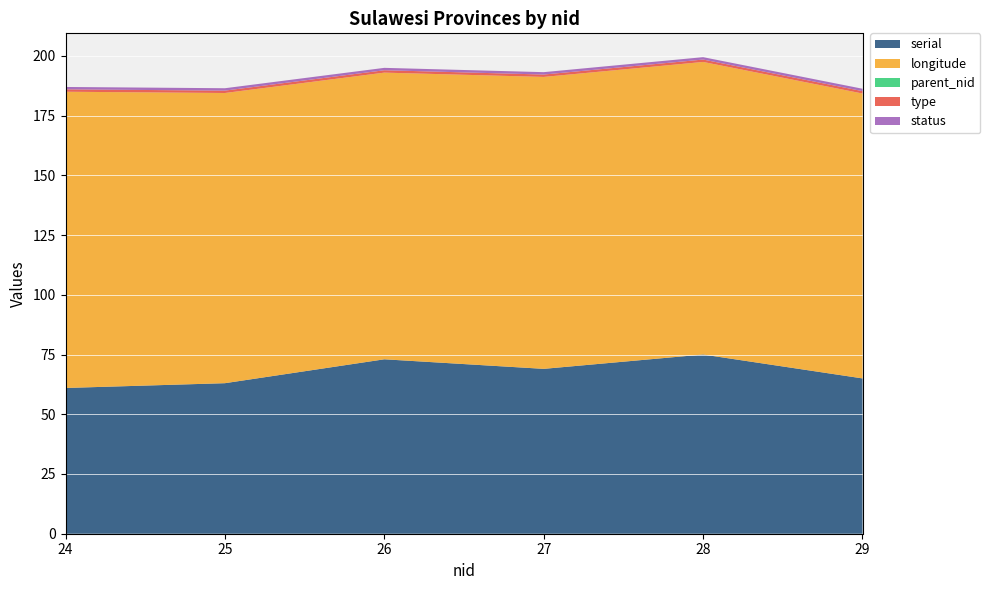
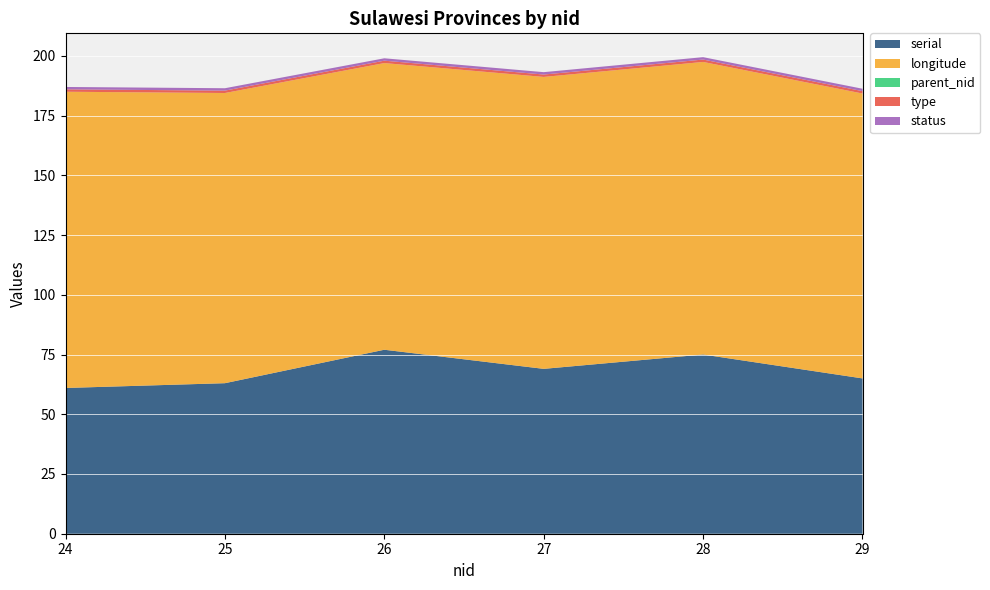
serial, 26: 73 -> 77
